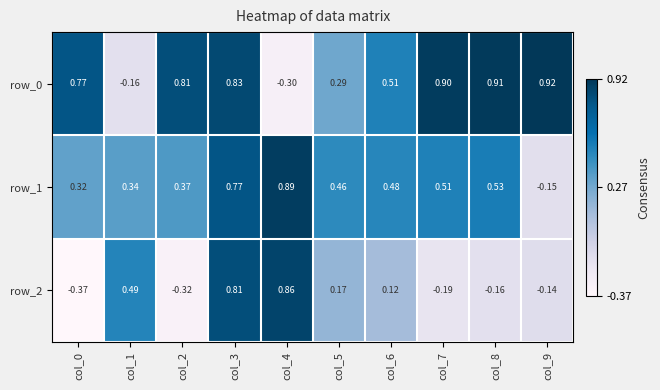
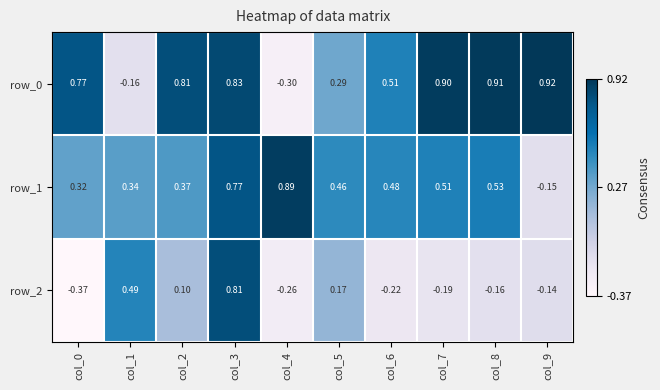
row_2, col_2: -0.32 -> 0.10
row_2, col_4: 0.86 -> -0.26
row_2, col_6: 0.12 -> -0.22
